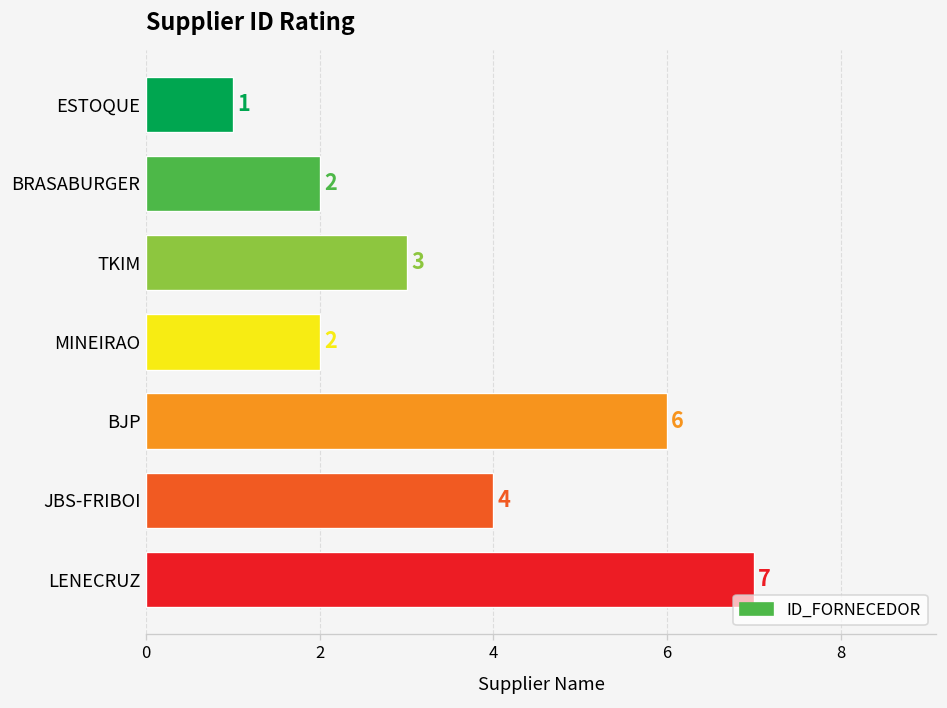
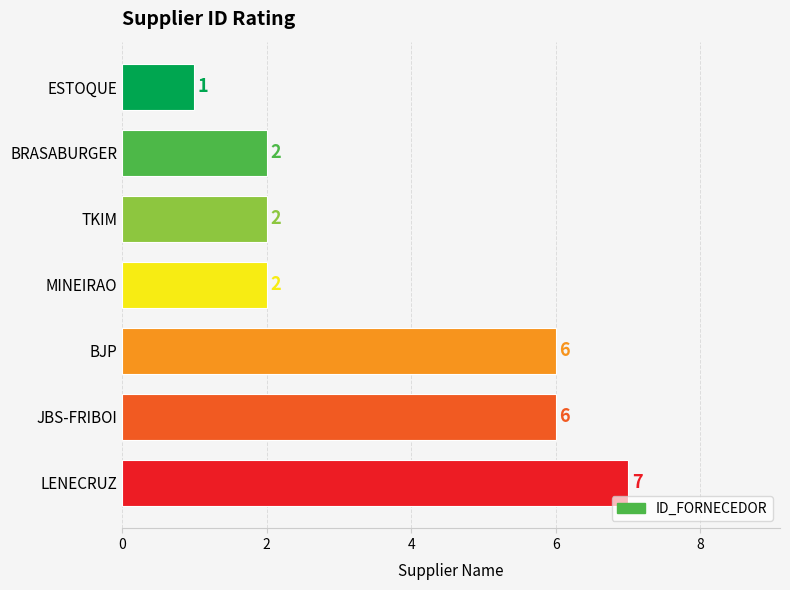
TKIM: 3 -> 2
JBS-FRIBOI: 4 -> 6
